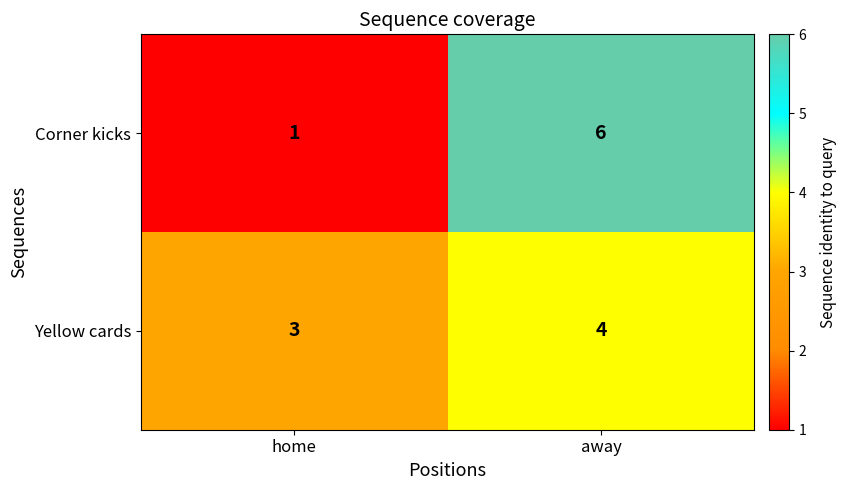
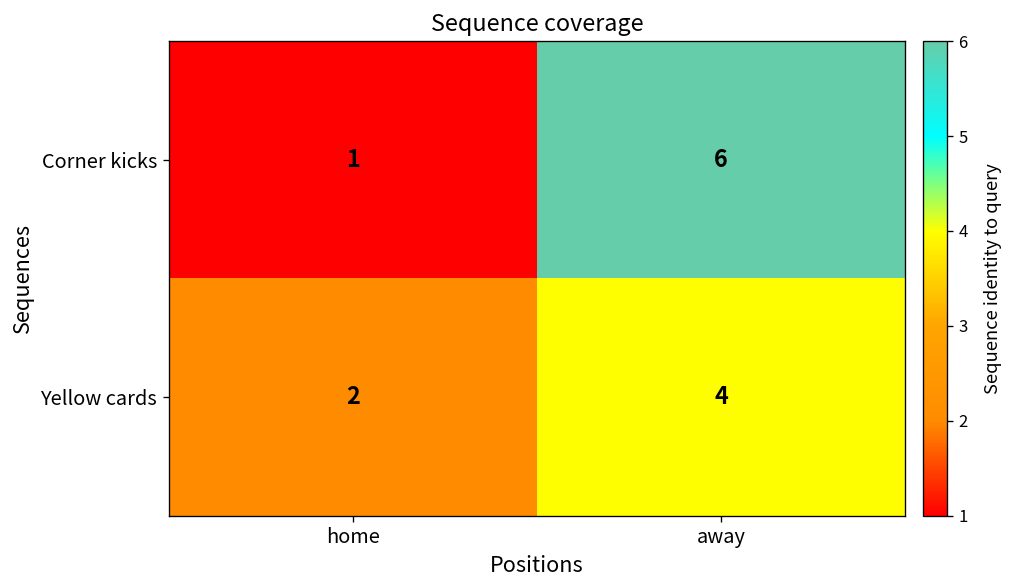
Yellow cards, home: 3 -> 2
